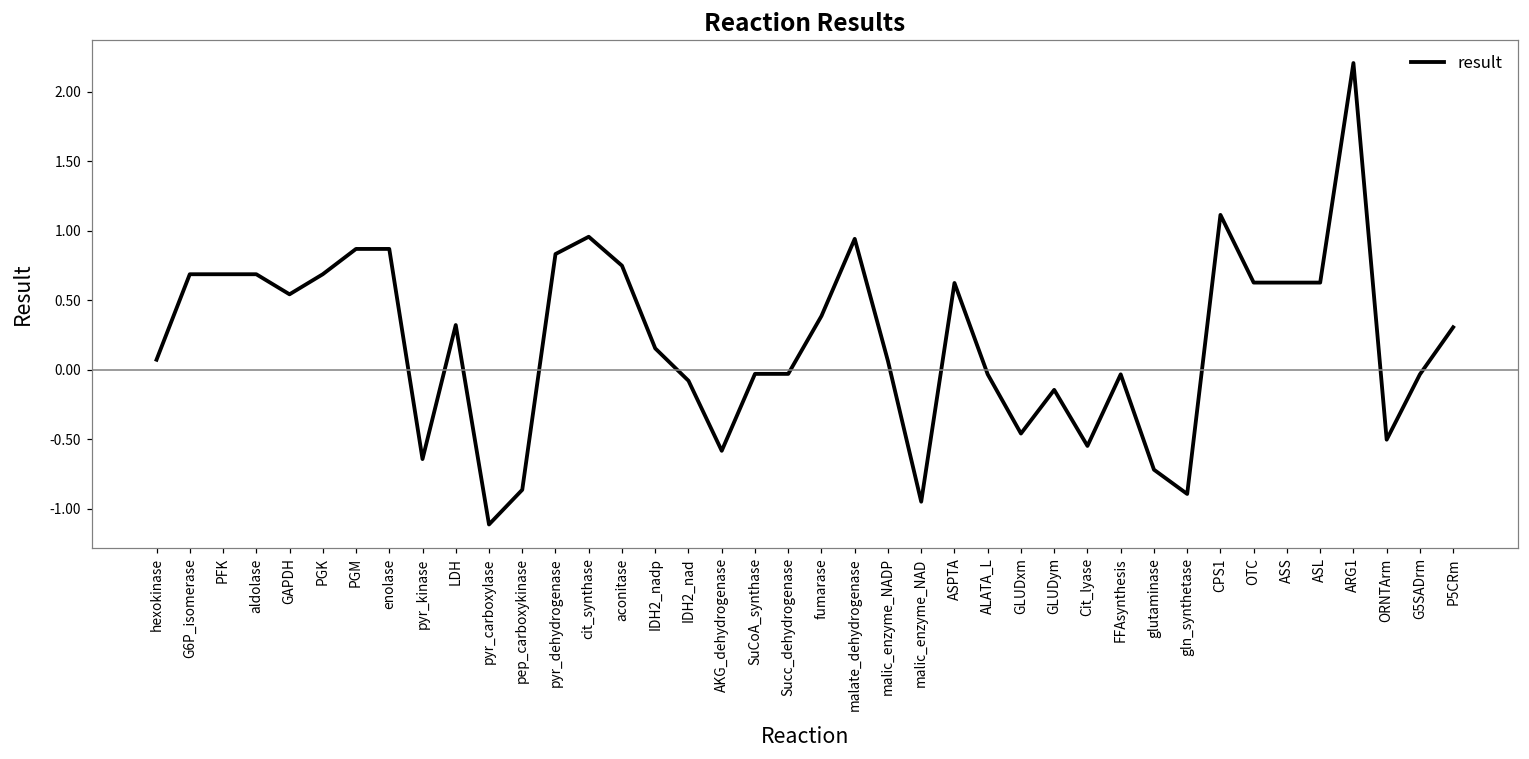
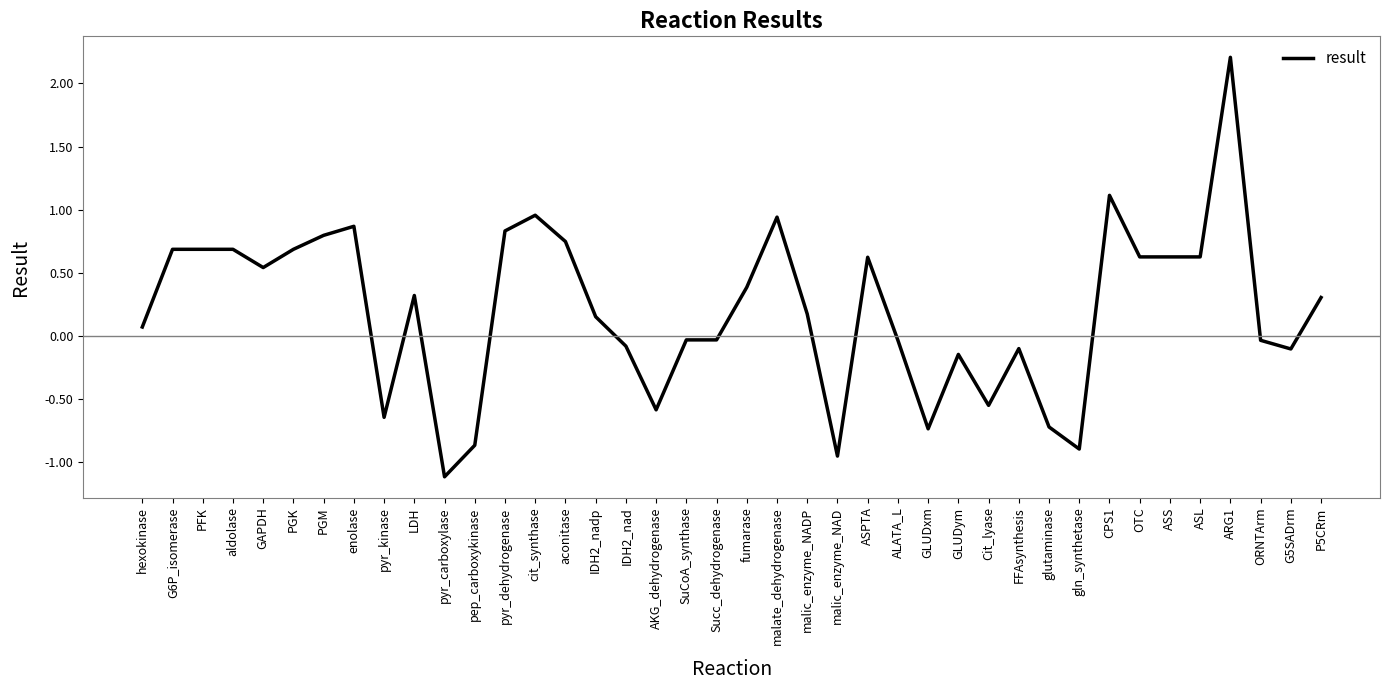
PGM: 0.87 -> 0.80
malic_enzyme_NADP: 0.06 -> 0.17
GLUDxm: -0.46 -> -0.73
FFAsynthesis: -0.03 -> -0.10
ORNTArm: -0.50 -> -0.03
G5SADrm: -0.03 -> -0.10
